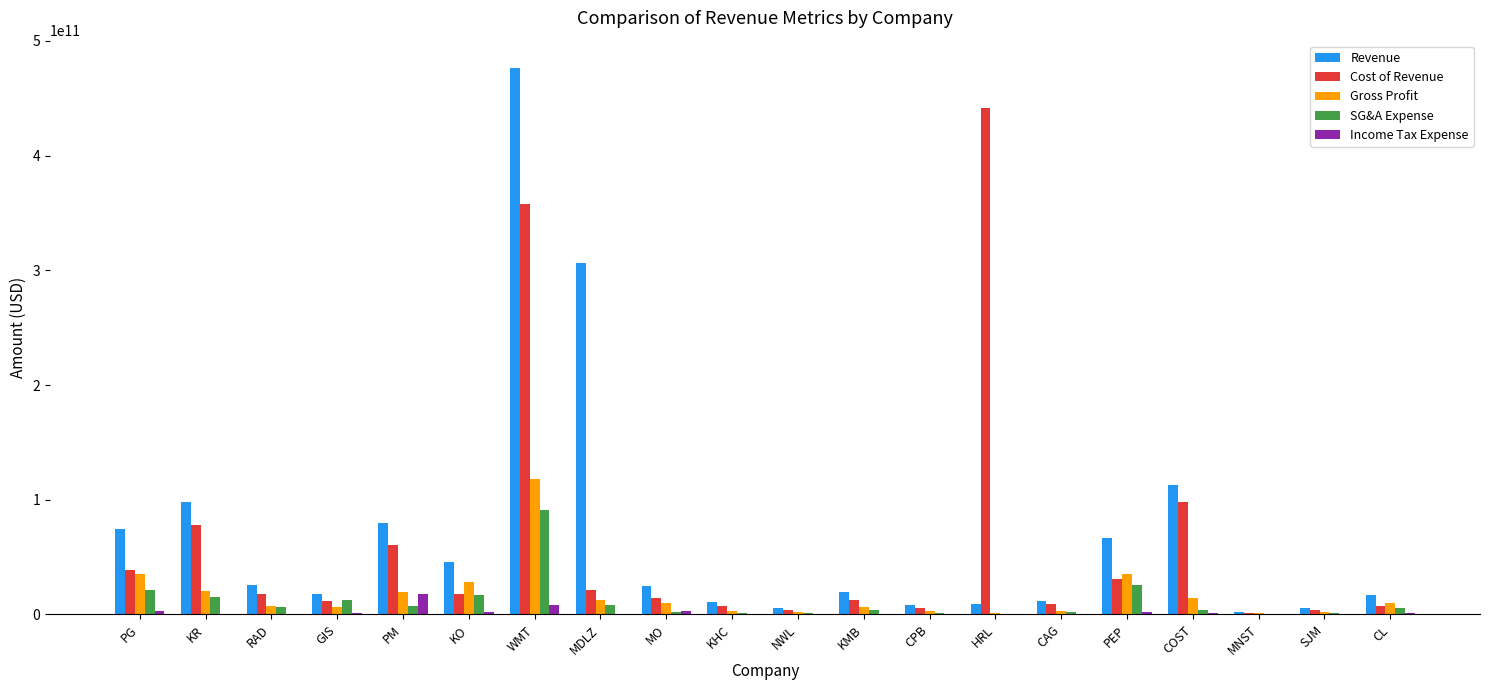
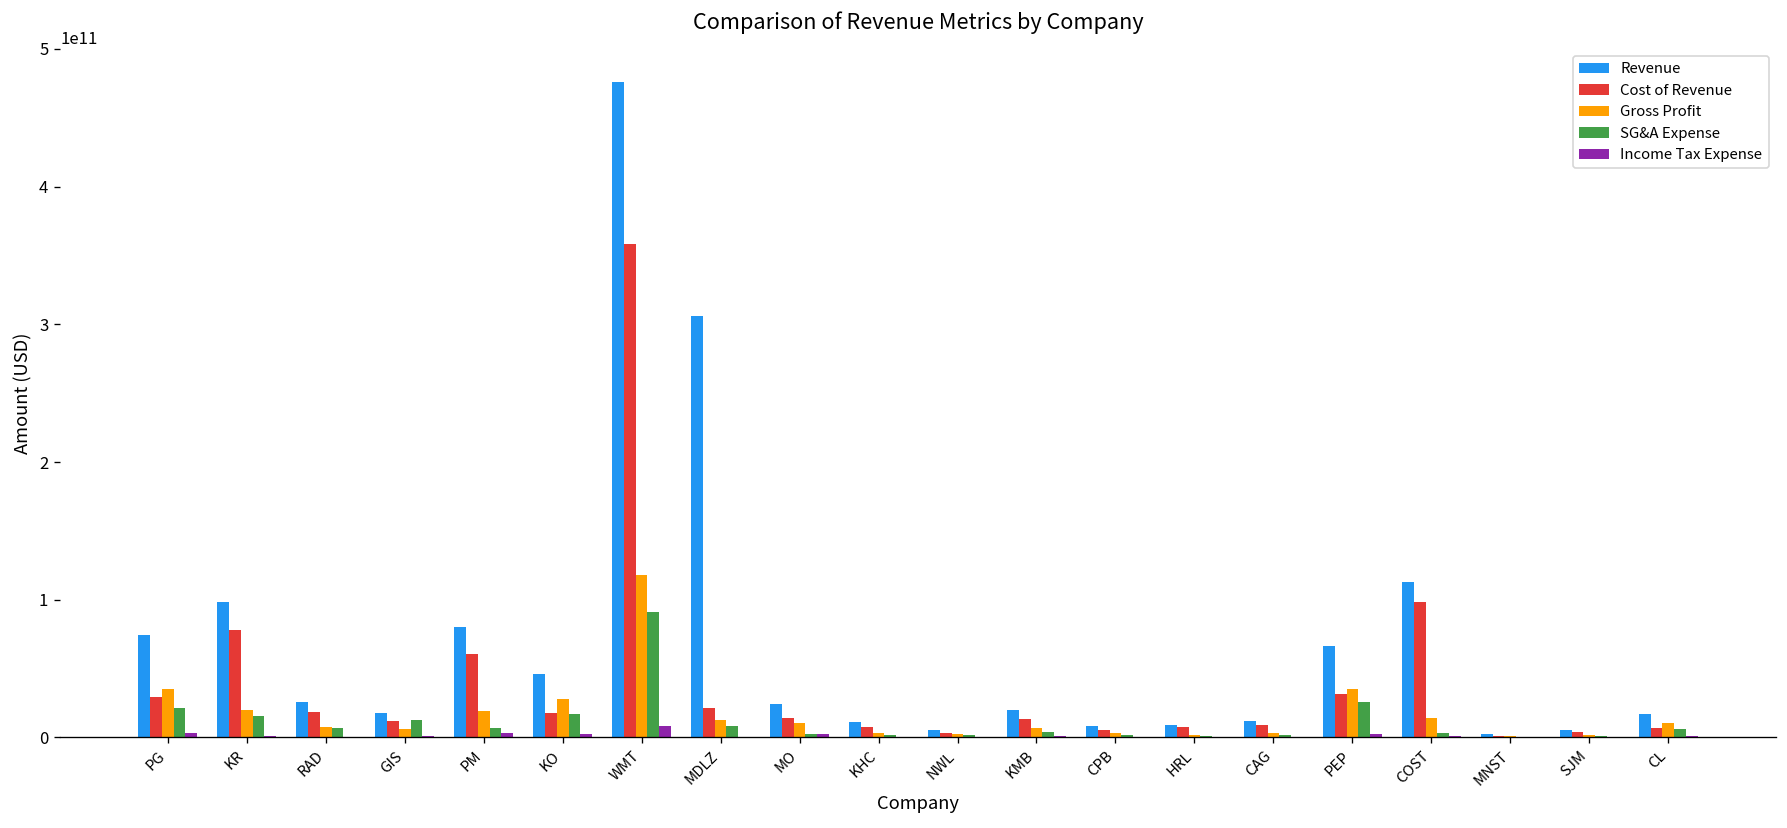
Cost of Revenue, PG: 39000000000 -> 29000000000
Income Tax Expense, PM: 18000000000 -> 3000000000
Cost of Revenue, HRL: 441000000000 -> 8000000000
